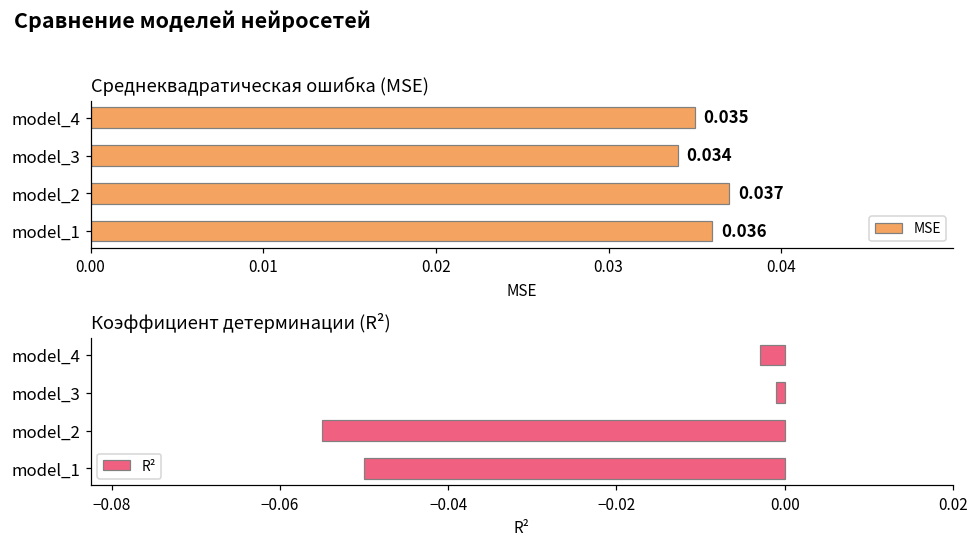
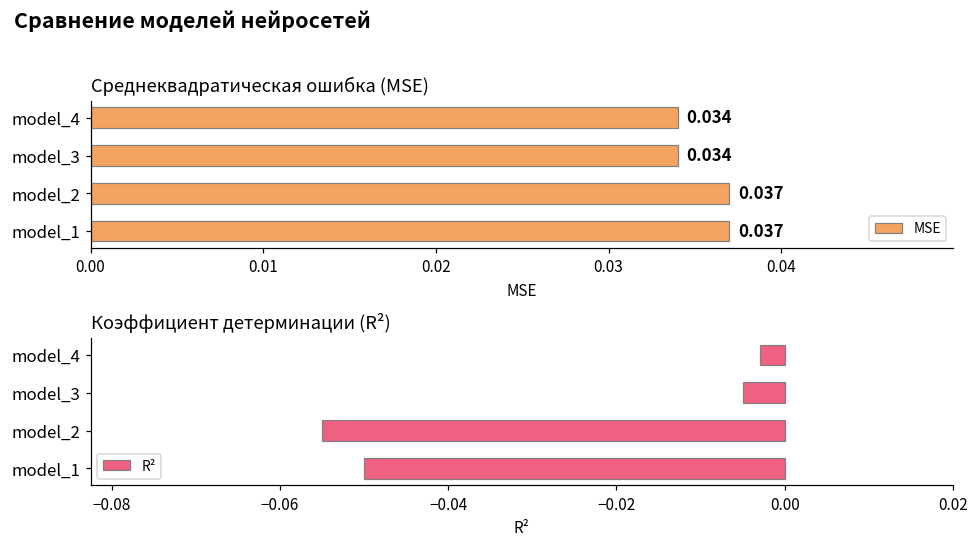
Среднеквадратическая ошибка (MSE), model_4: 0.035 -> 0.034
Среднеквадратическая ошибка (MSE), model_1: 0.036 -> 0.037
Коэффициент детерминации (R²), model_3: -0.001 -> -0.005
